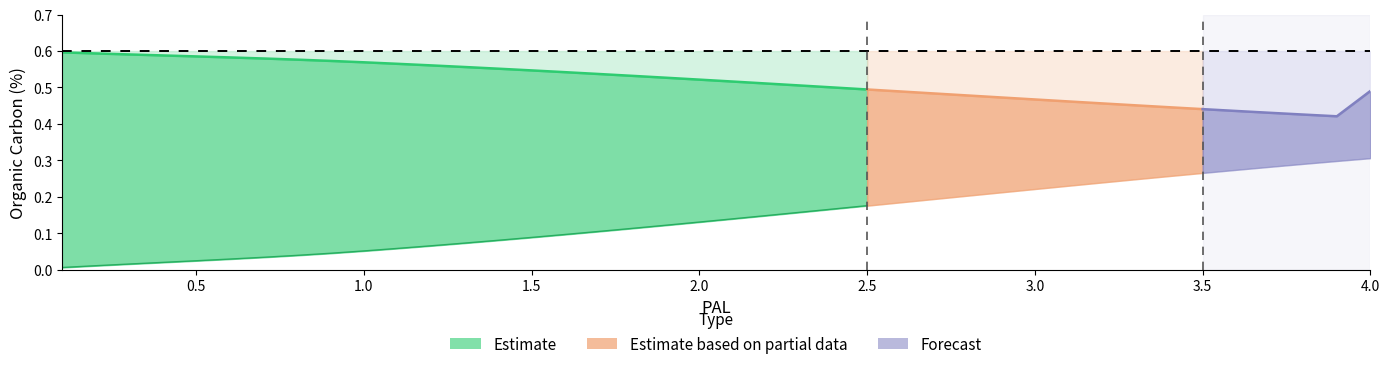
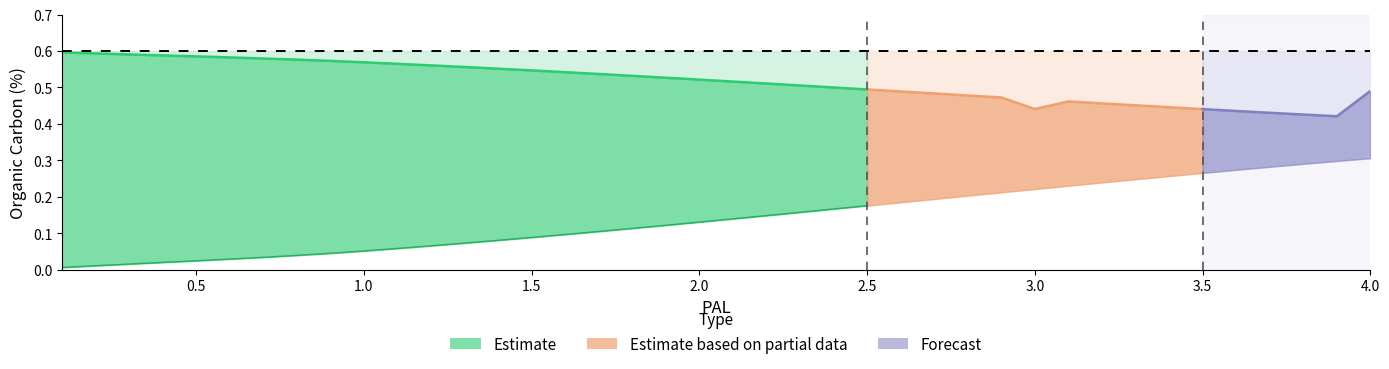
Estimate based on partial data, 3.0: 0.47 -> 0.44
